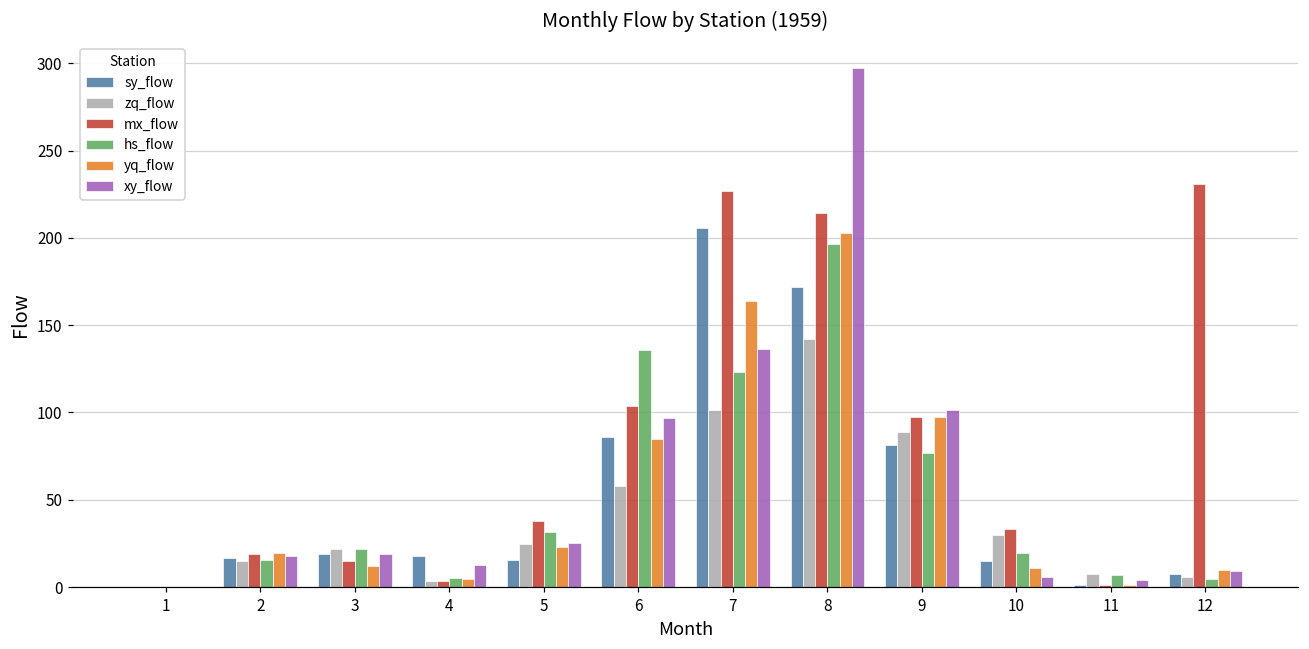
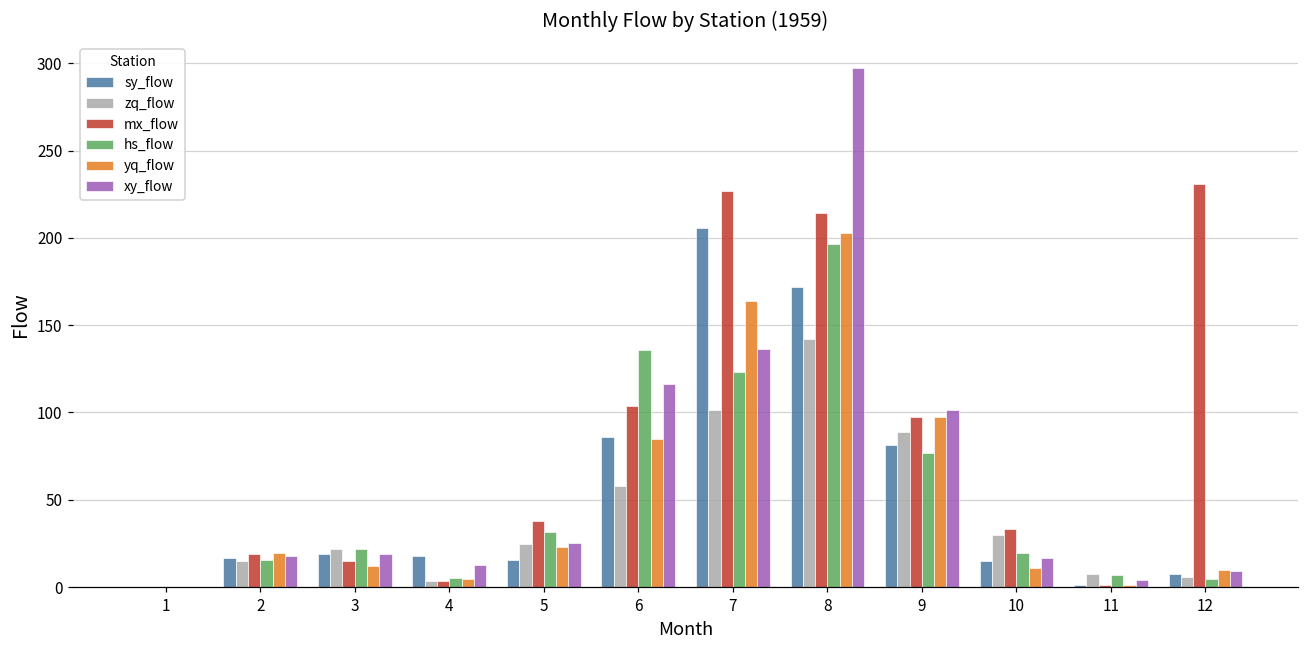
xy_flow, 6: 97 -> 116
xy_flow, 10: 6 -> 17
